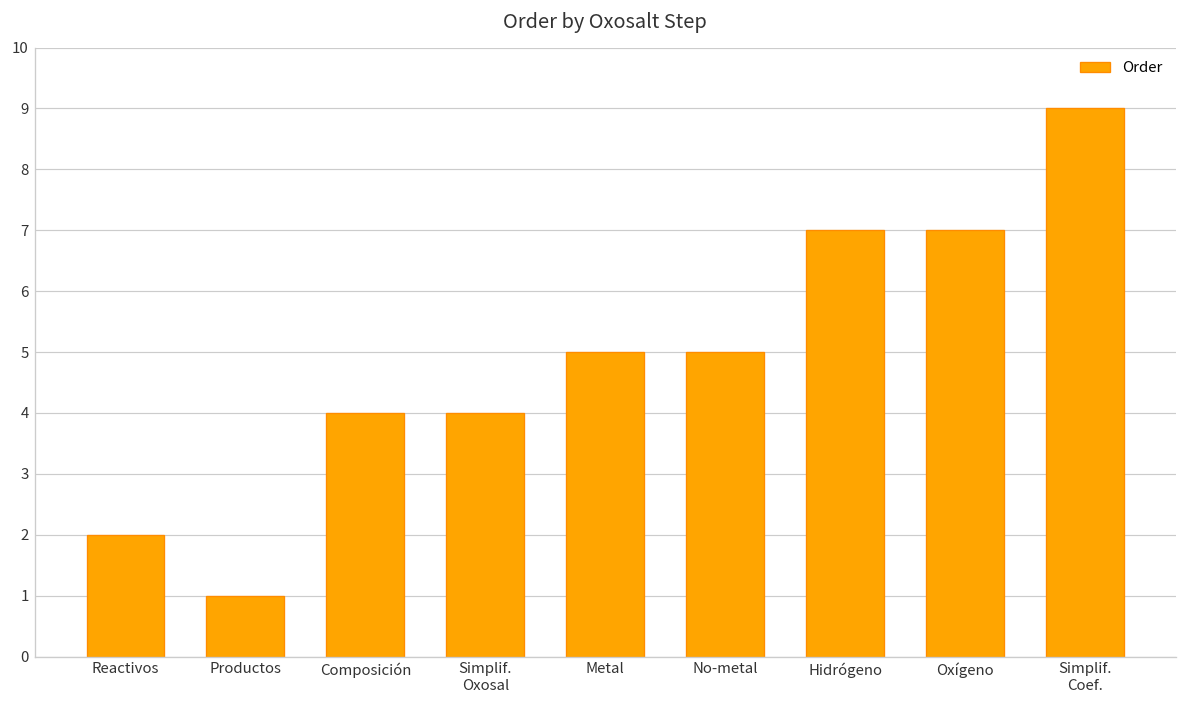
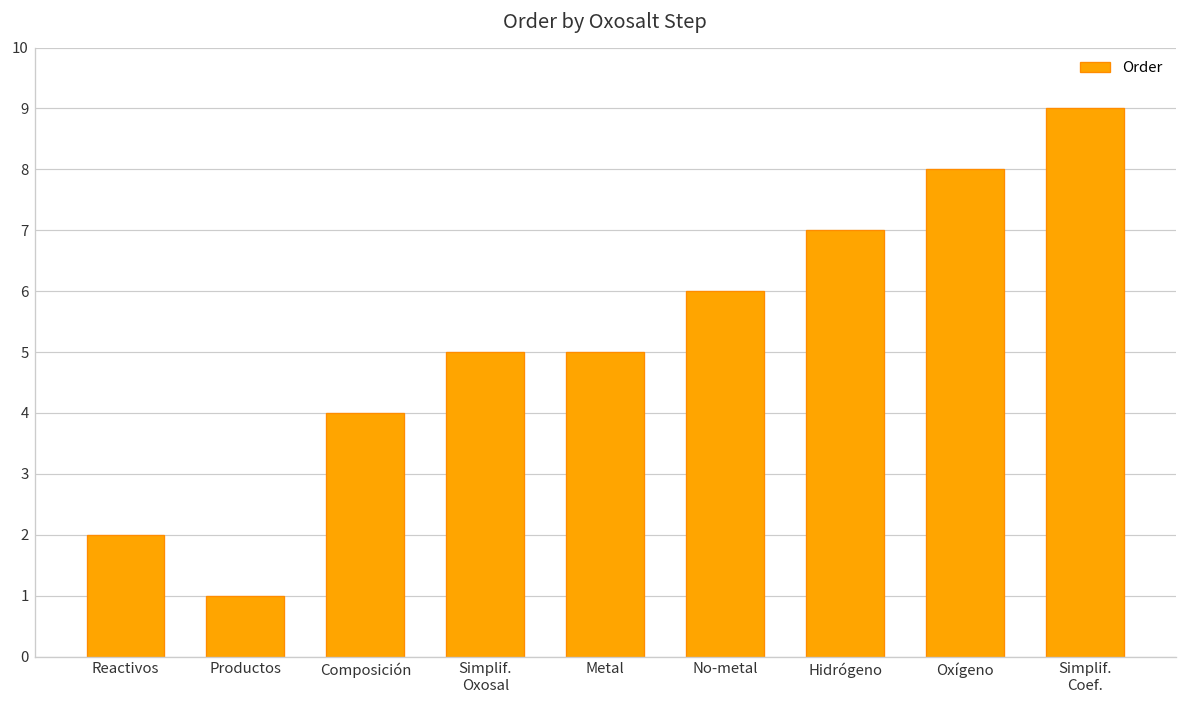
Simplif. Oxosal: 4 -> 5
No-metal: 5 -> 6
Oxígeno: 7 -> 8
